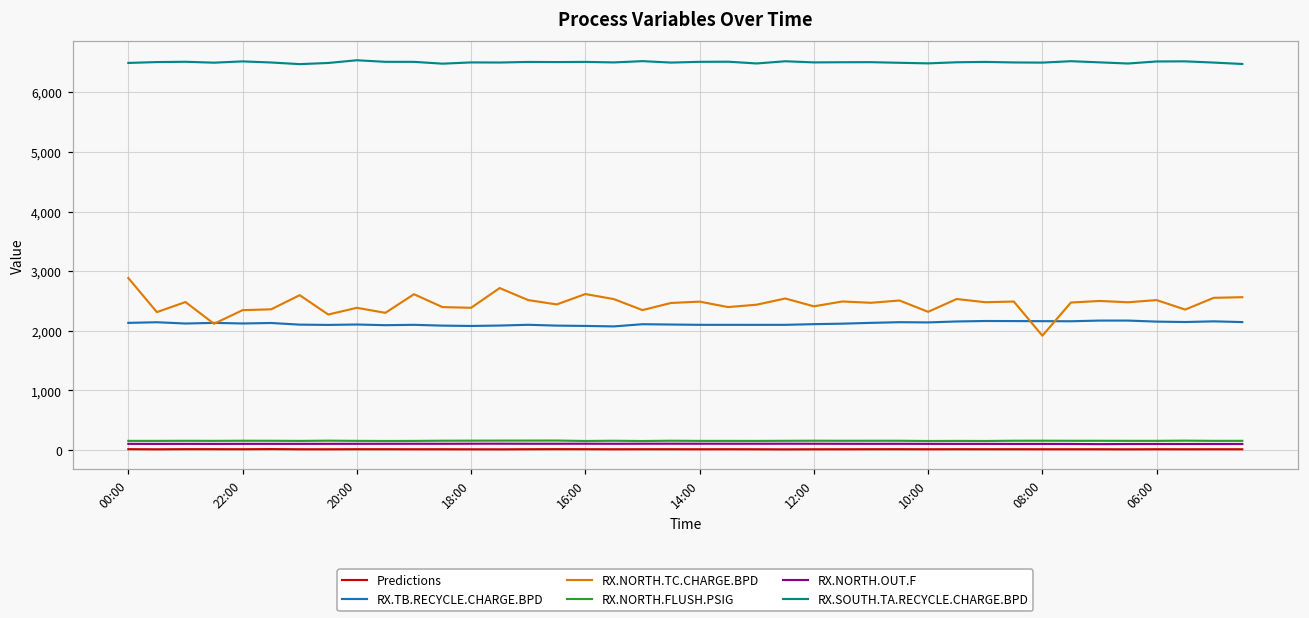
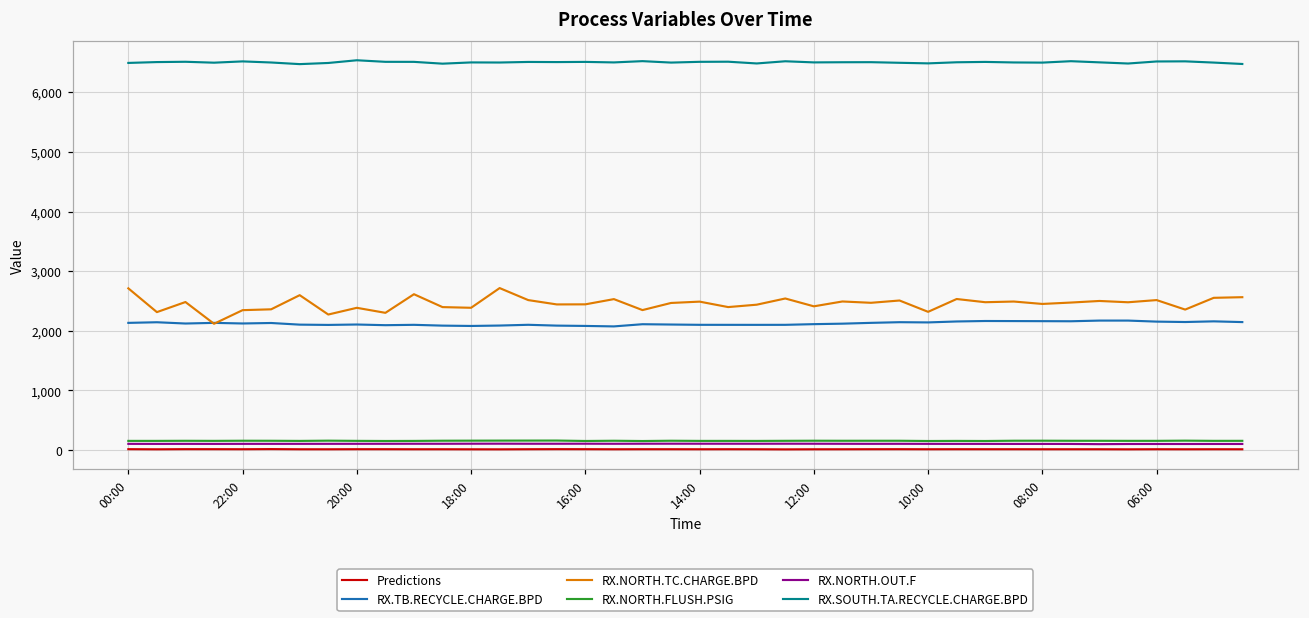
RX.NORTH.TC.CHARGE.BPD, 00:00: 2,900 -> 2,700
RX.NORTH.TC.CHARGE.BPD, 16:00: 2,600 -> 2,400
RX.NORTH.TC.CHARGE.BPD, 08:00: 1,900 -> 2,500
